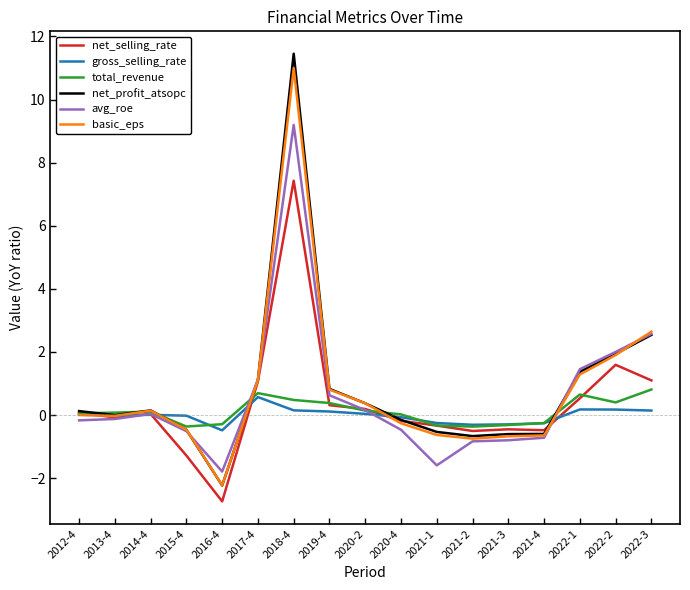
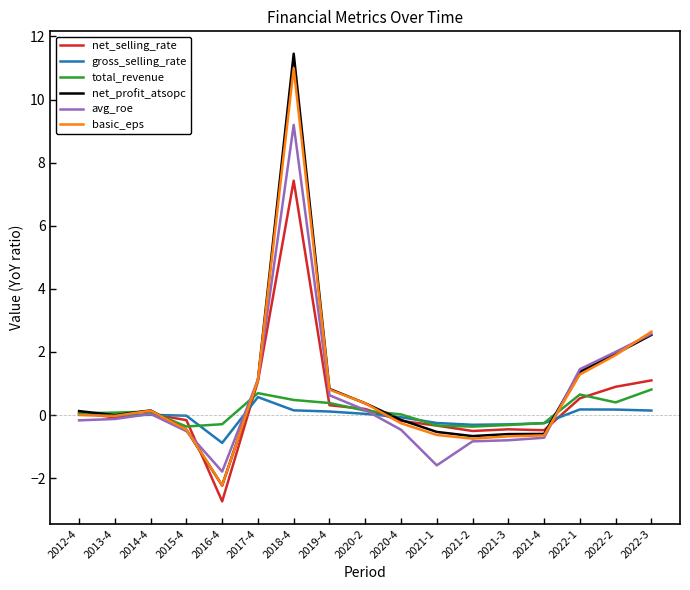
net_selling_rate, 2015-4: -1.3 -> -0.2
gross_selling_rate, 2016-4: -0.5 -> -0.9
net_selling_rate, 2022-2: 1.6 -> 0.9
